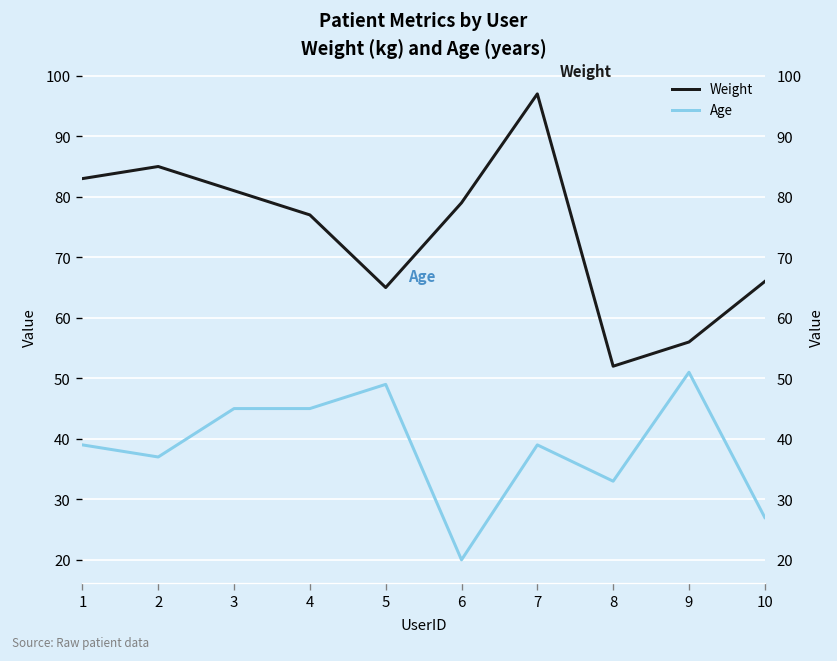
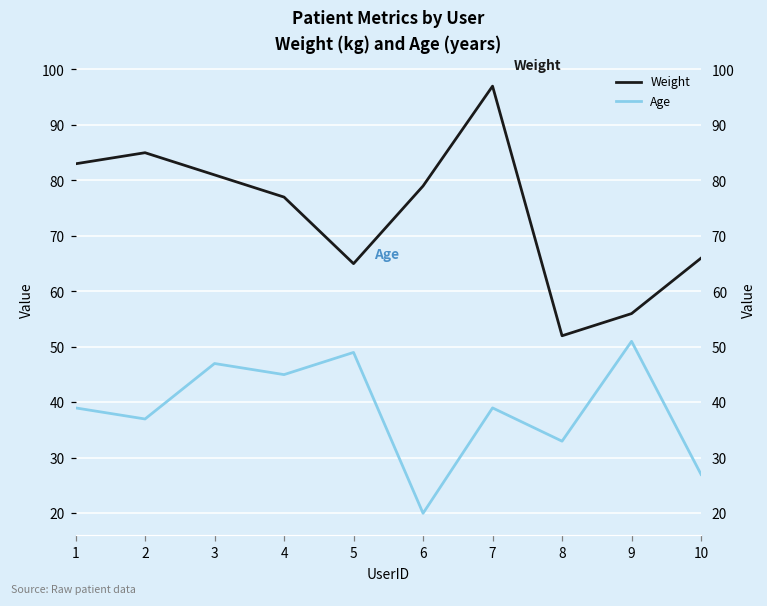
Age, 3: 45 -> 47
